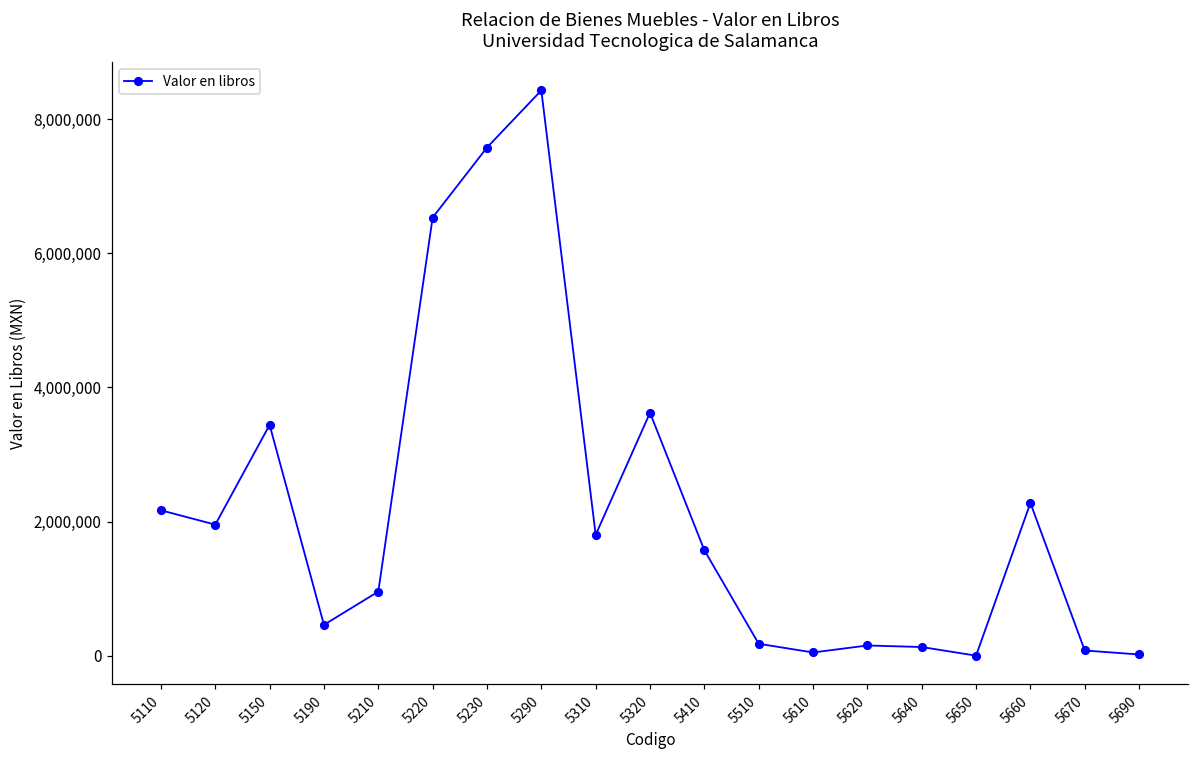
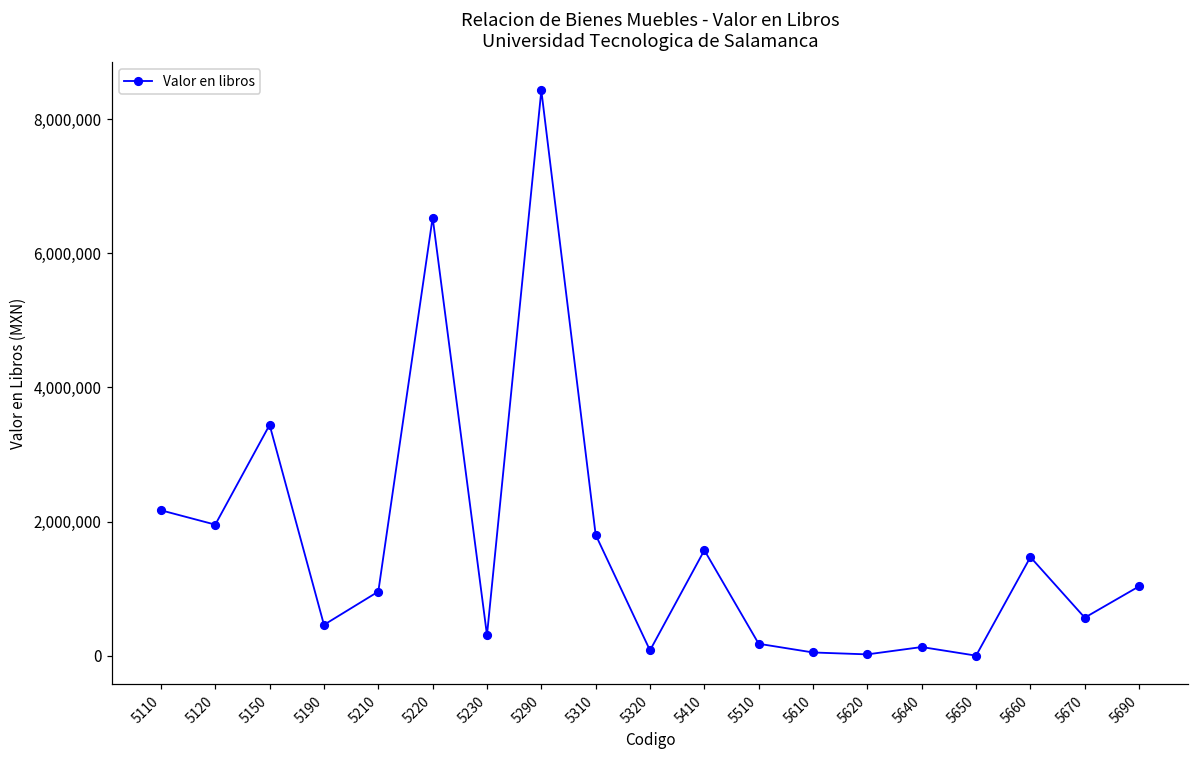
5230: 7,600,000 -> 300,000
5320: 3,600,000 -> 100,000
5620: 200,000 -> 0
5660: 2,300,000 -> 1,500,000
5670: 100,000 -> 600,000
5690: 0 -> 1,000,000
